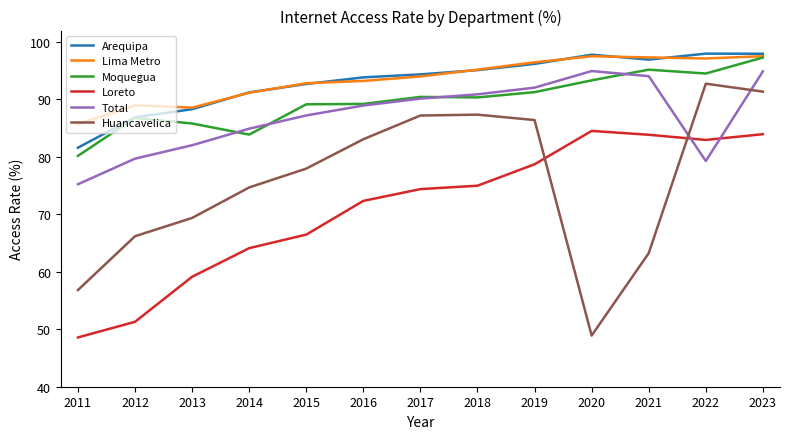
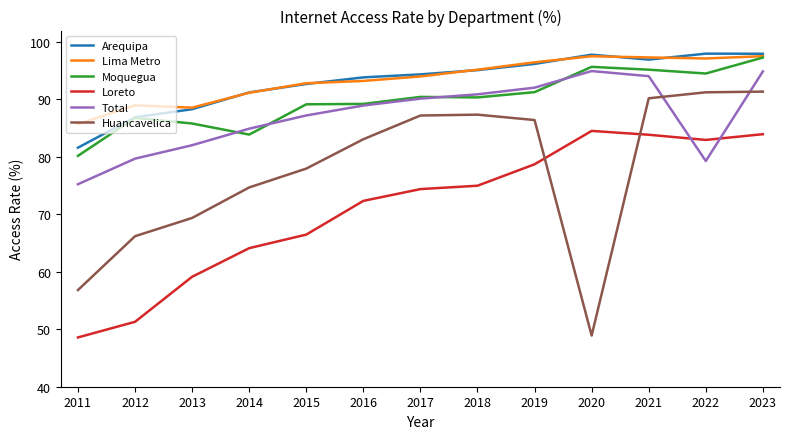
Moquegua, 2020: 93 -> 96
Huancavelica, 2021: 63 -> 90
Huancavelica, 2022: 93 -> 91
